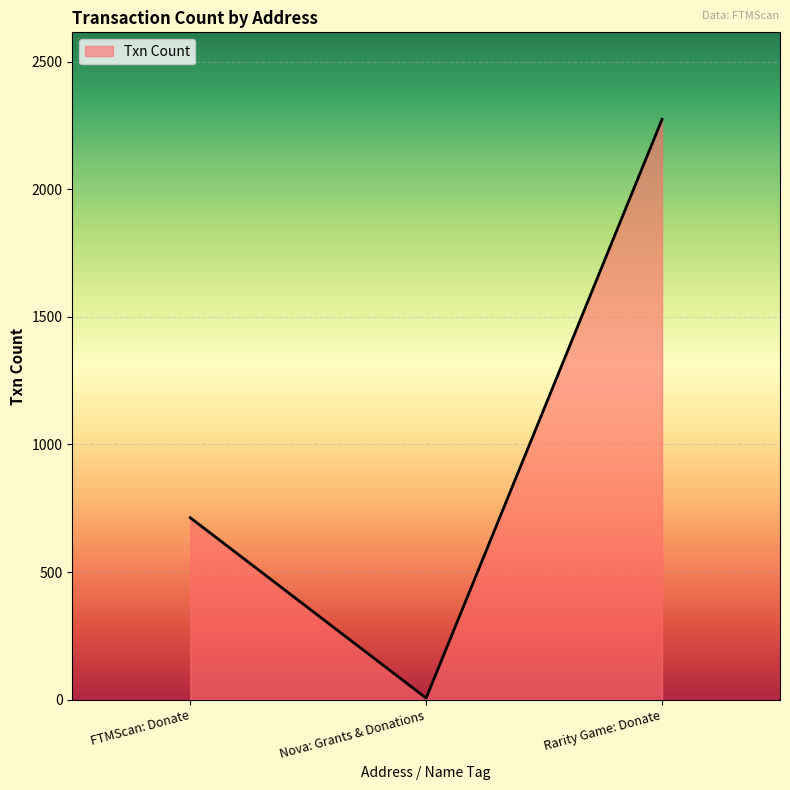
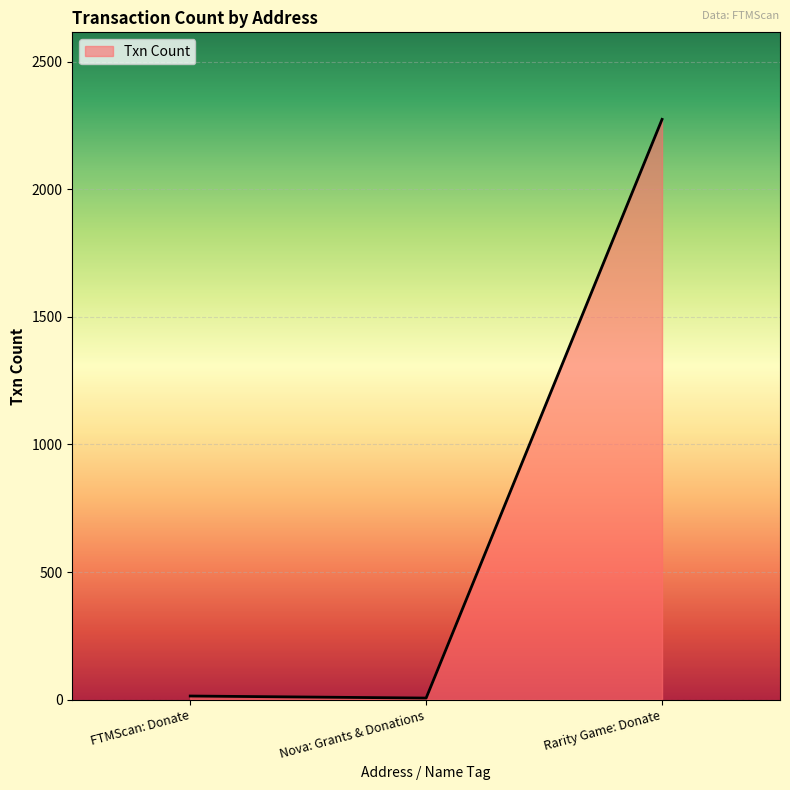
FTMScan: Donate: 710 -> 10
